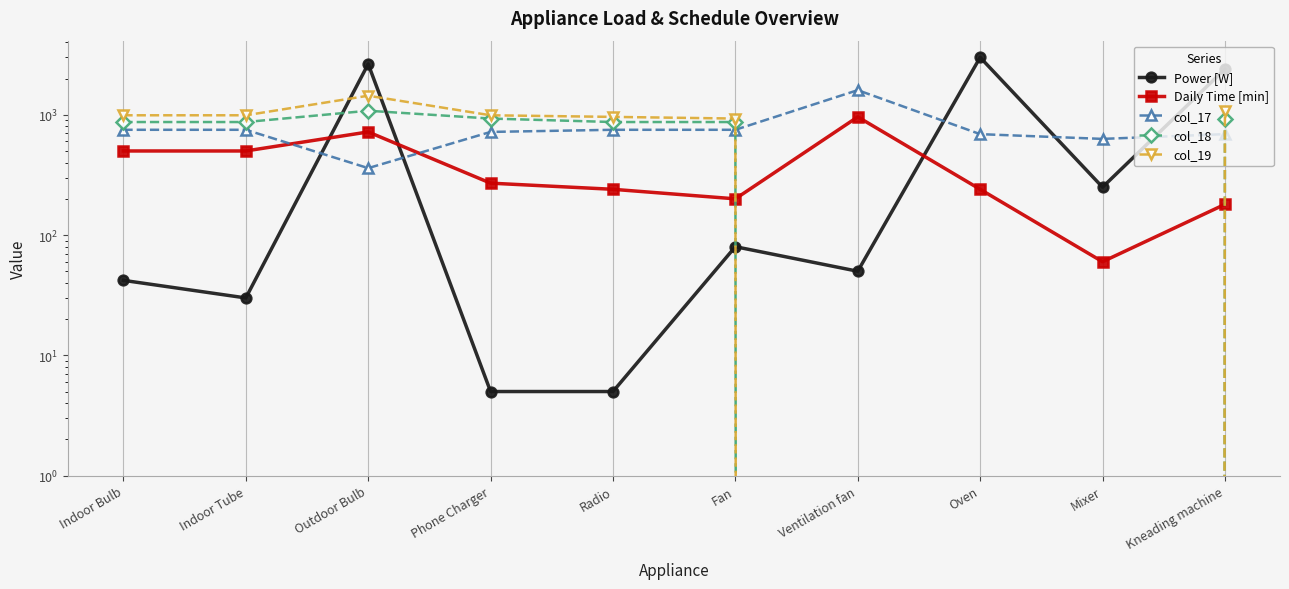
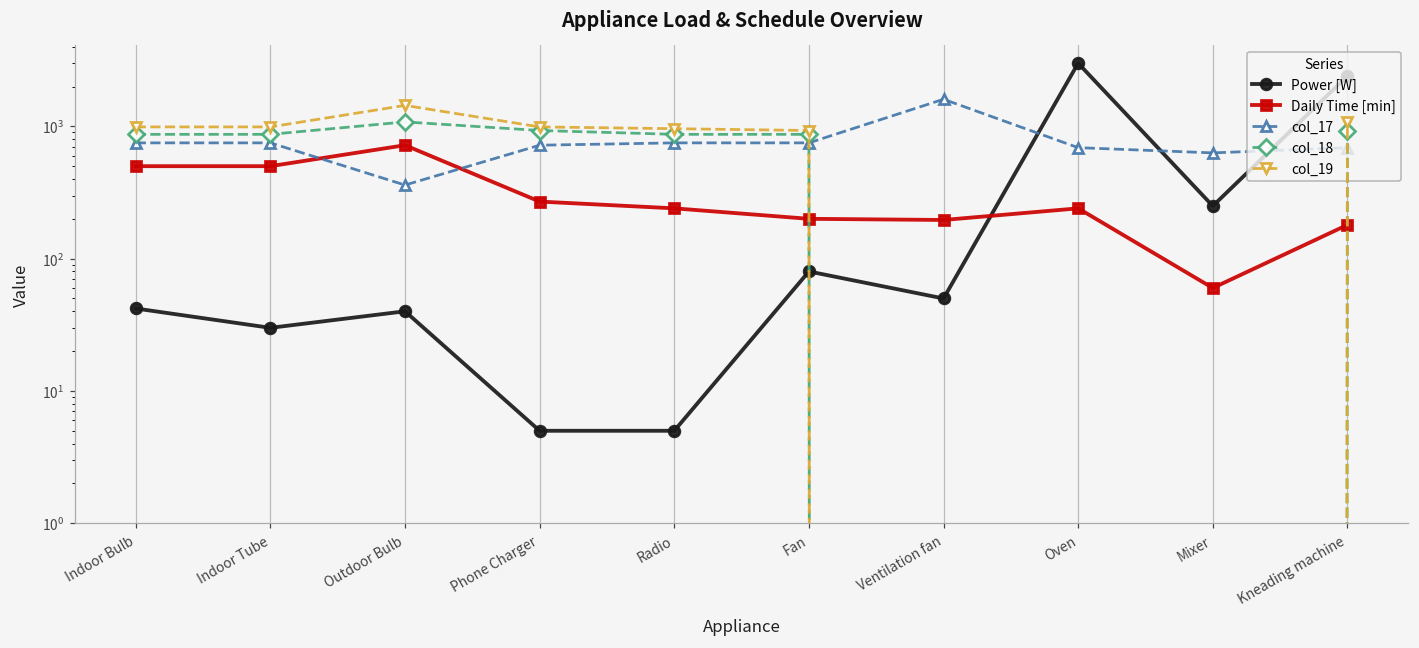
Power [W], Outdoor Bulb: 2600 -> 40
Daily Time [min], Ventilation fan: 1000 -> 200
